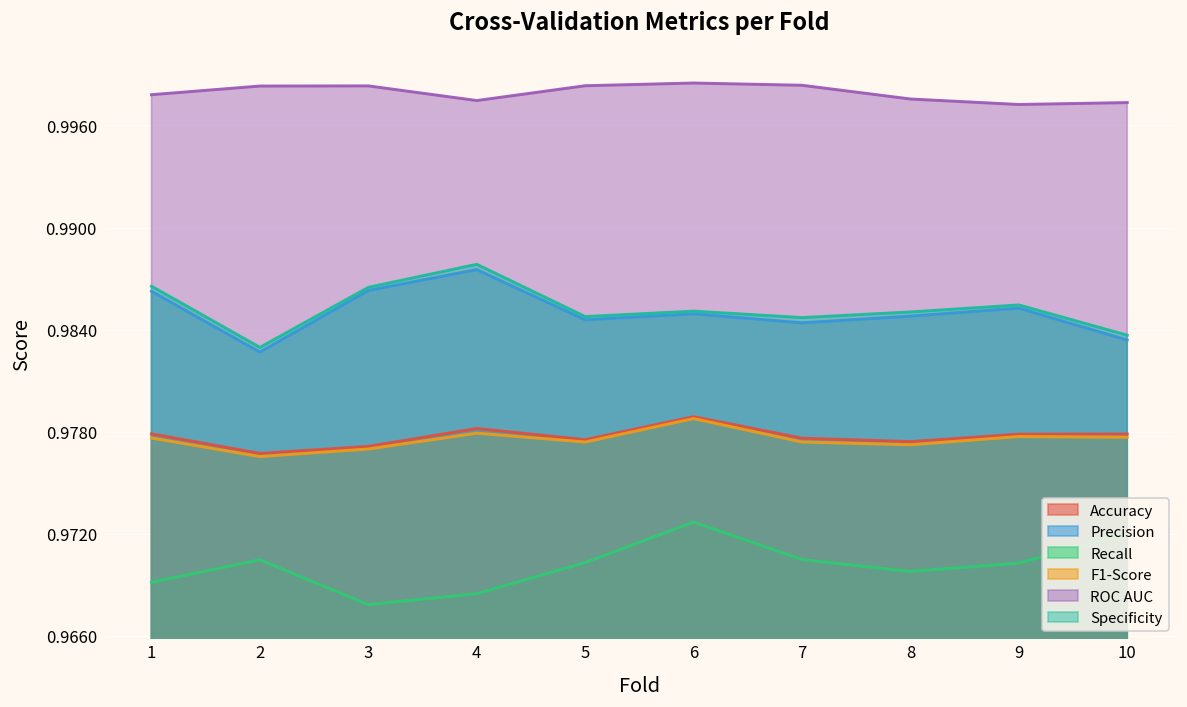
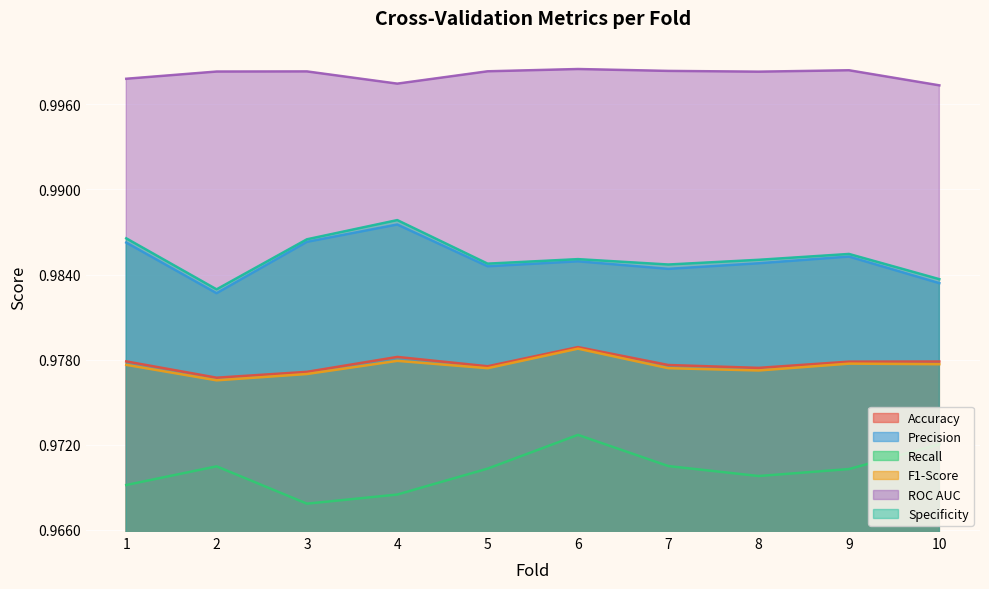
ROC AUC, 8: 0.9976 -> 0.9983
ROC AUC, 9: 0.9972 -> 0.9984
